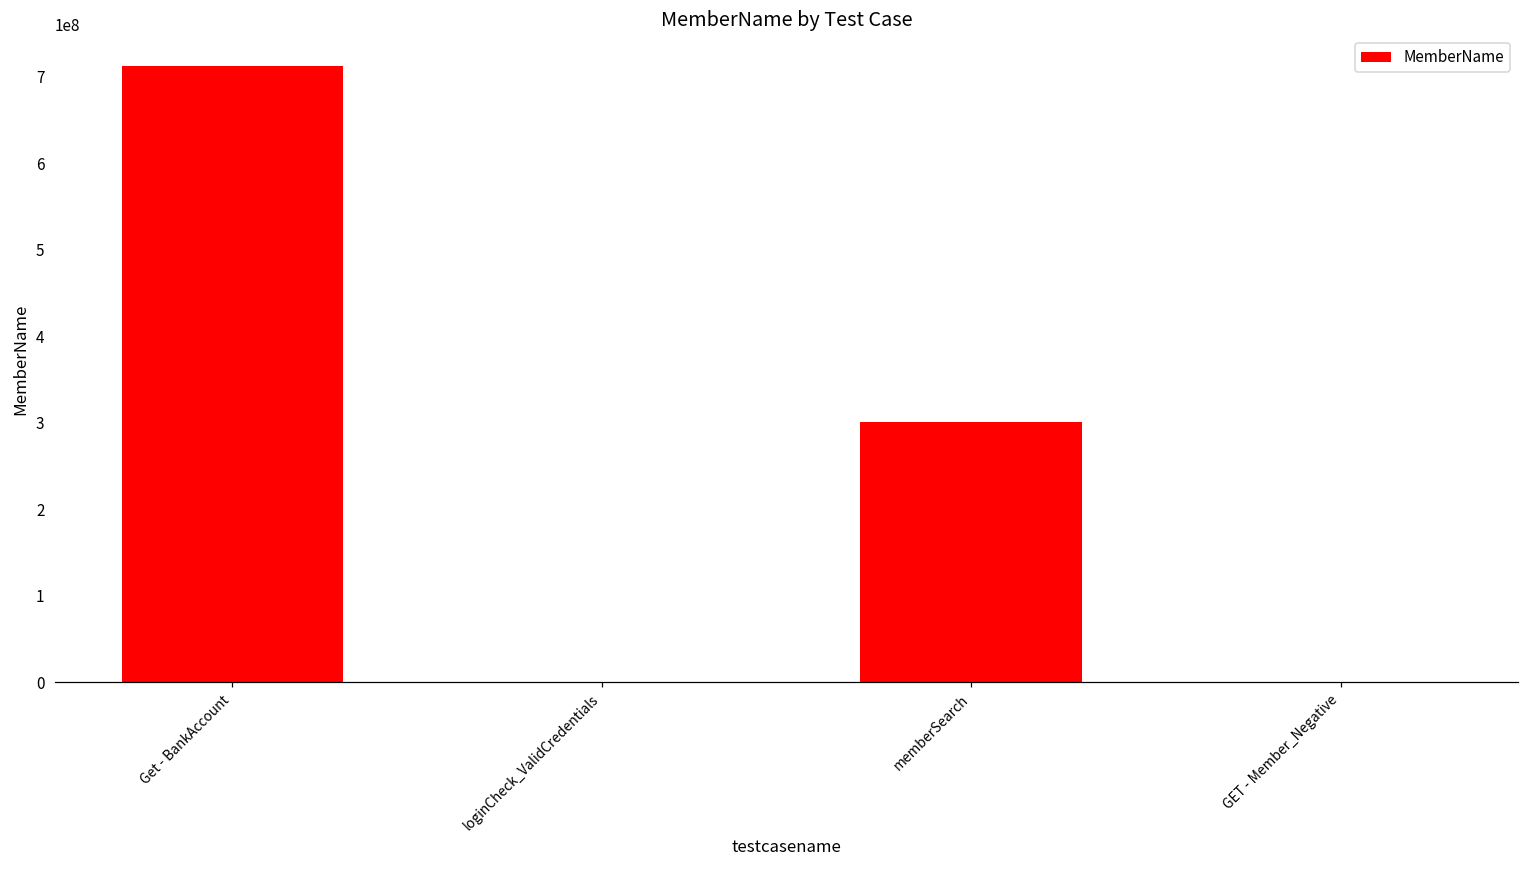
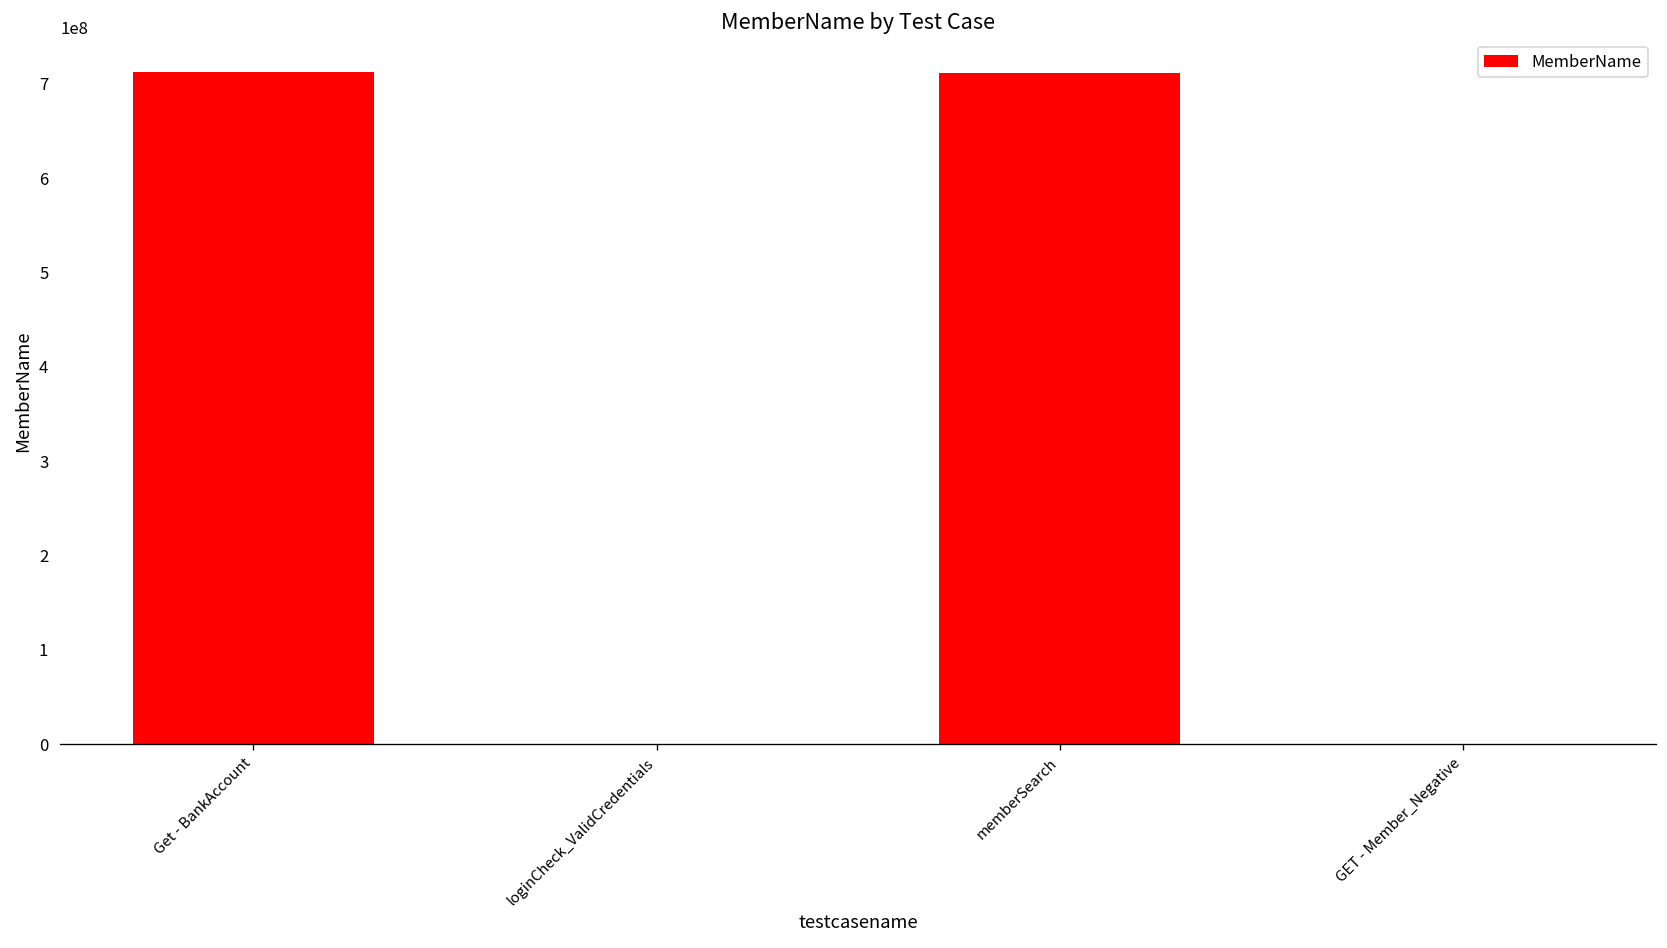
memberSearch: 300000000 -> 710000000
